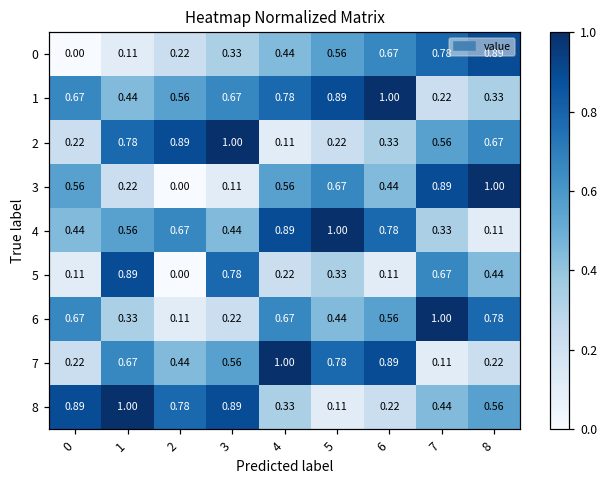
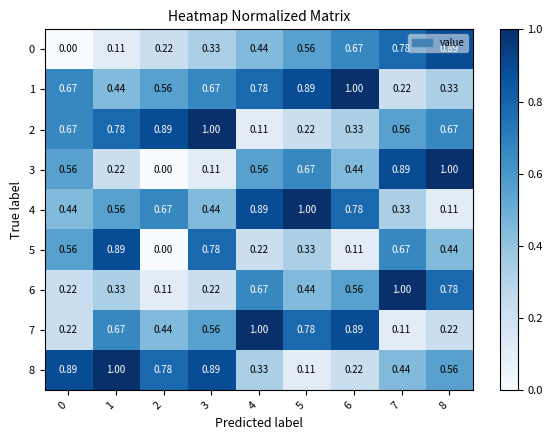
2, 0: 0.22 -> 0.67
5, 0: 0.11 -> 0.56
6, 0: 0.67 -> 0.22
